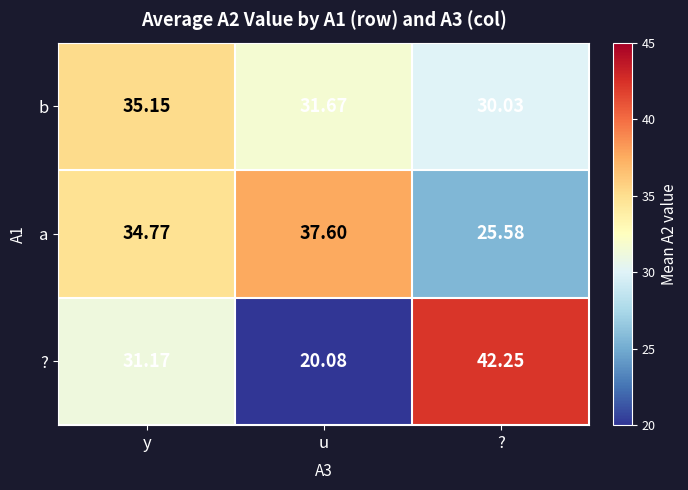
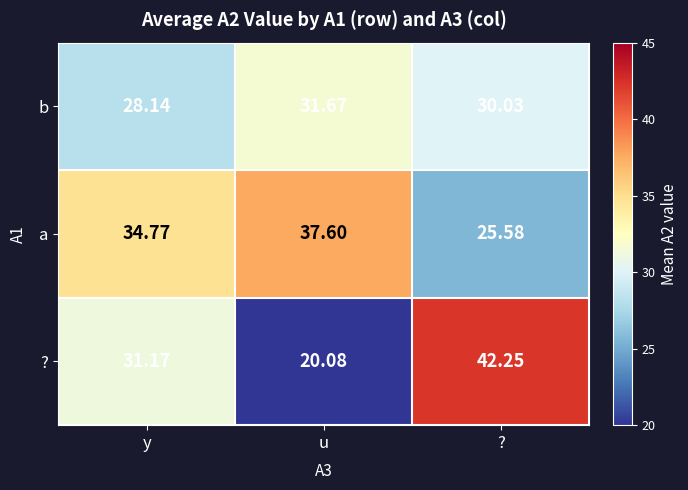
b, y: 35.15 -> 28.14
